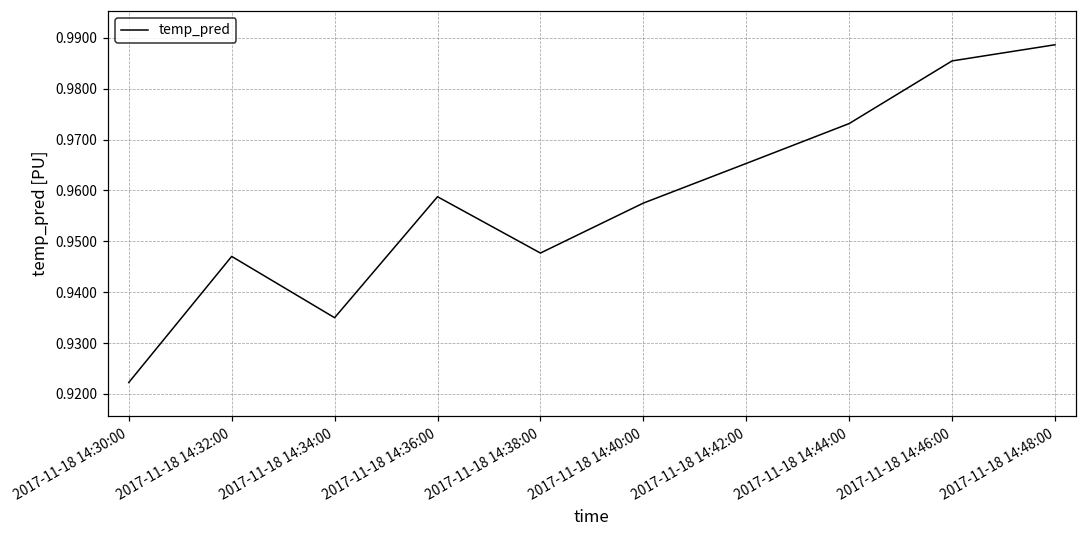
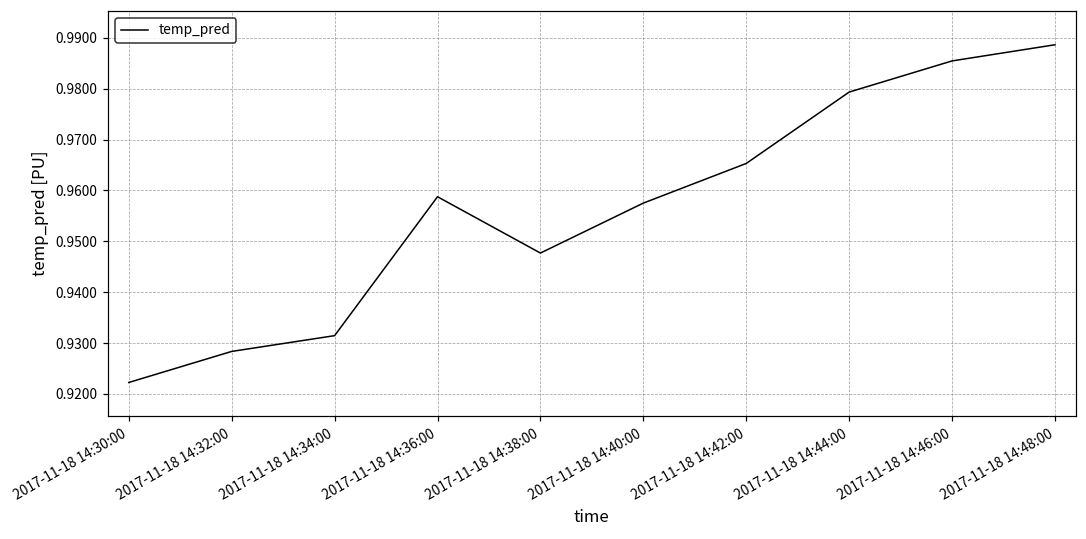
2017-11-18 14:32:00: 0.947 -> 0.928
2017-11-18 14:34:00: 0.935 -> 0.931
2017-11-18 14:44:00: 0.973 -> 0.979
